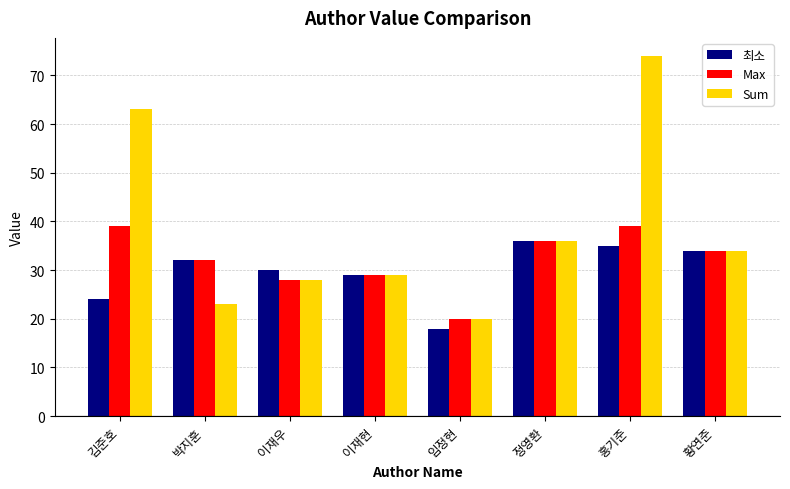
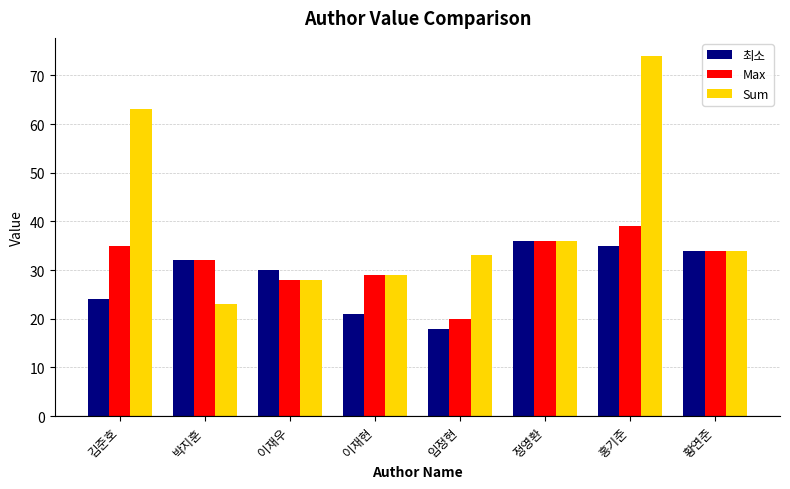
Max, 김준호: 39 -> 35
최소, 이재현: 29 -> 21
Sum, 임정현: 20 -> 33
